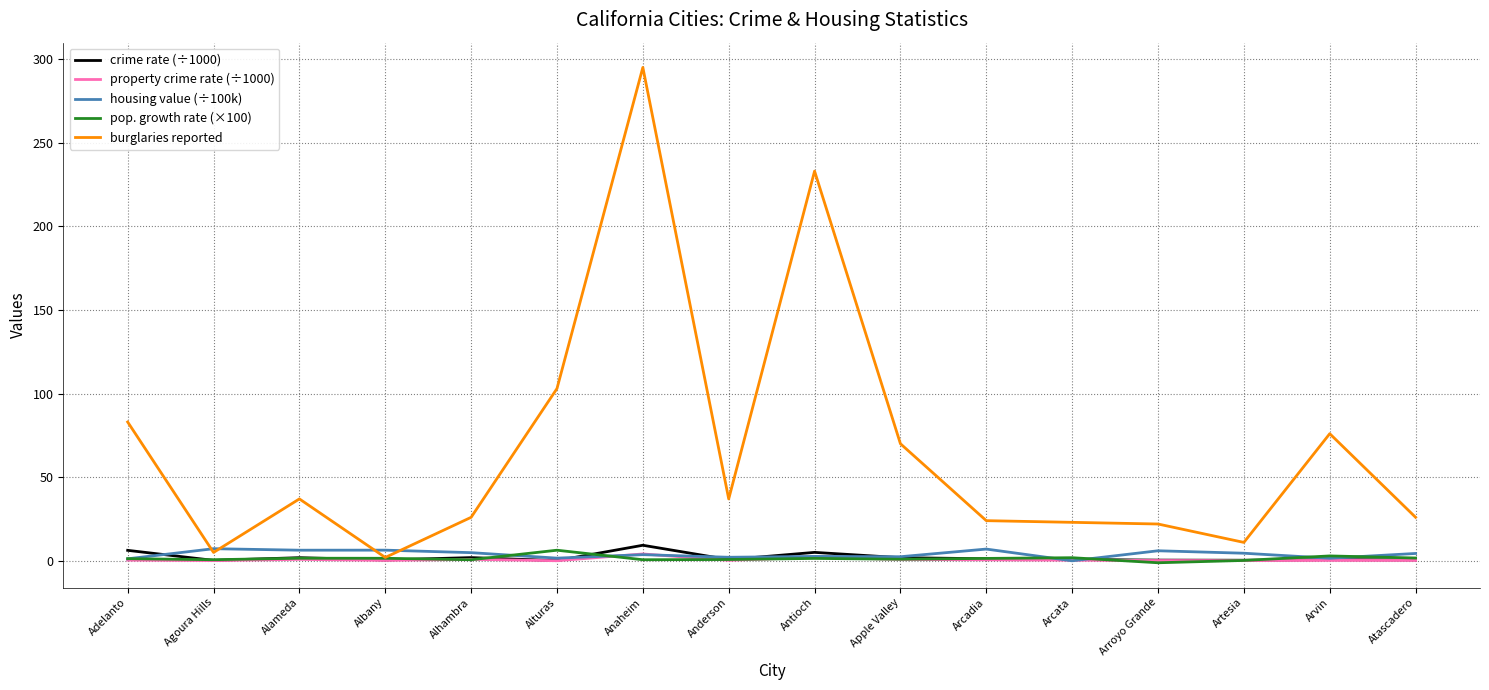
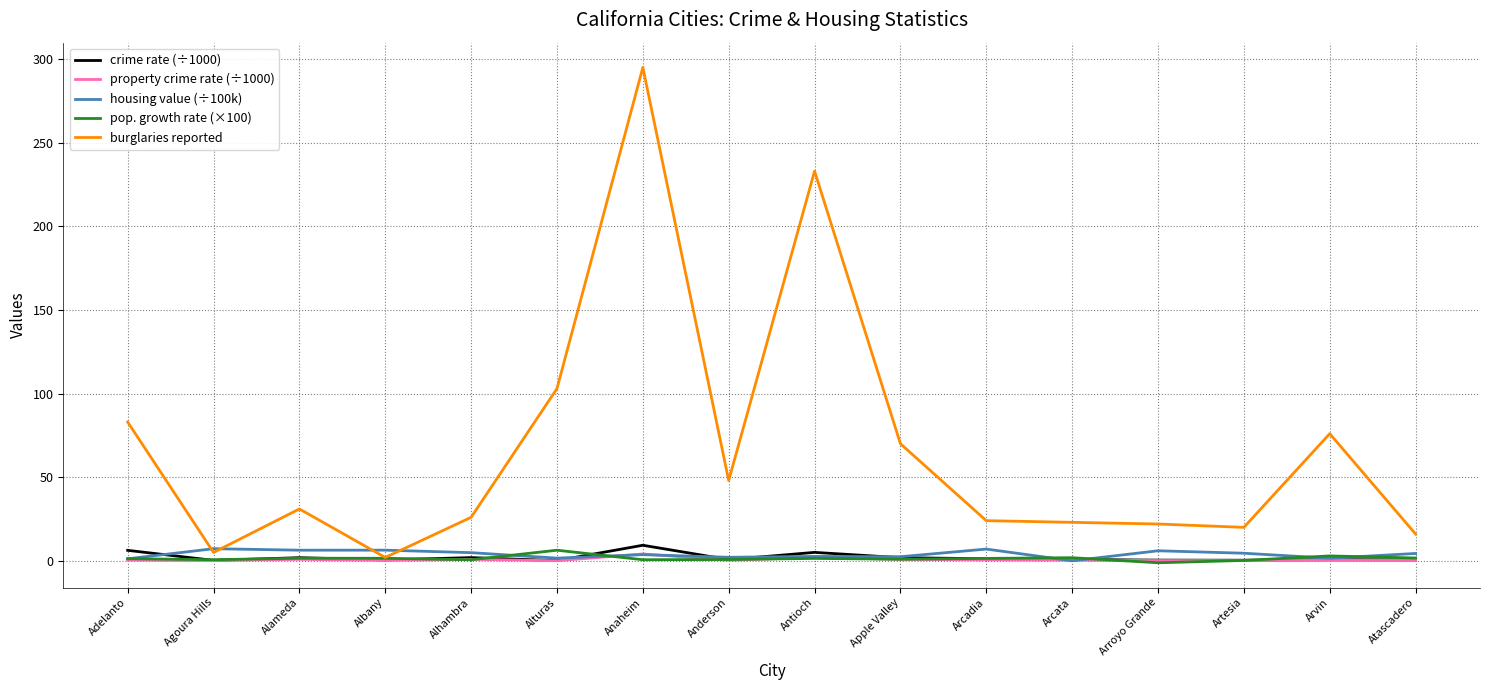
burglaries reported, Alameda: 37 -> 31
burglaries reported, Anderson: 37 -> 48
burglaries reported, Artesia: 11 -> 20
burglaries reported, Atascadero: 26 -> 16
